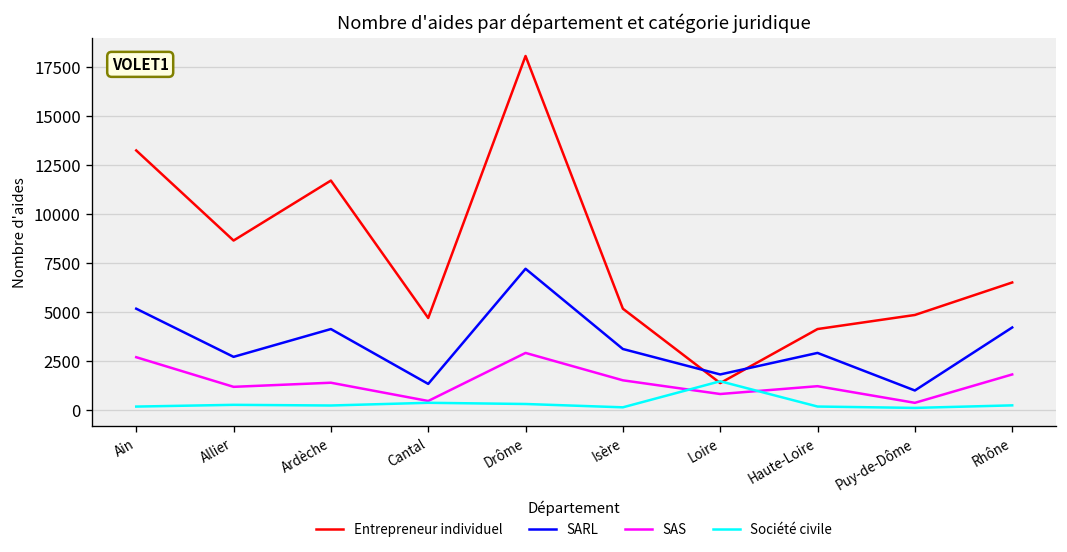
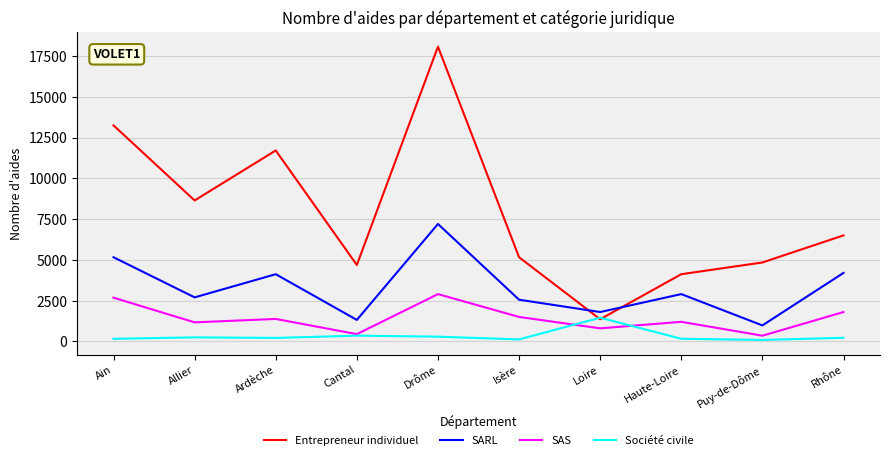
SARL, Isère: 3100 -> 2600
